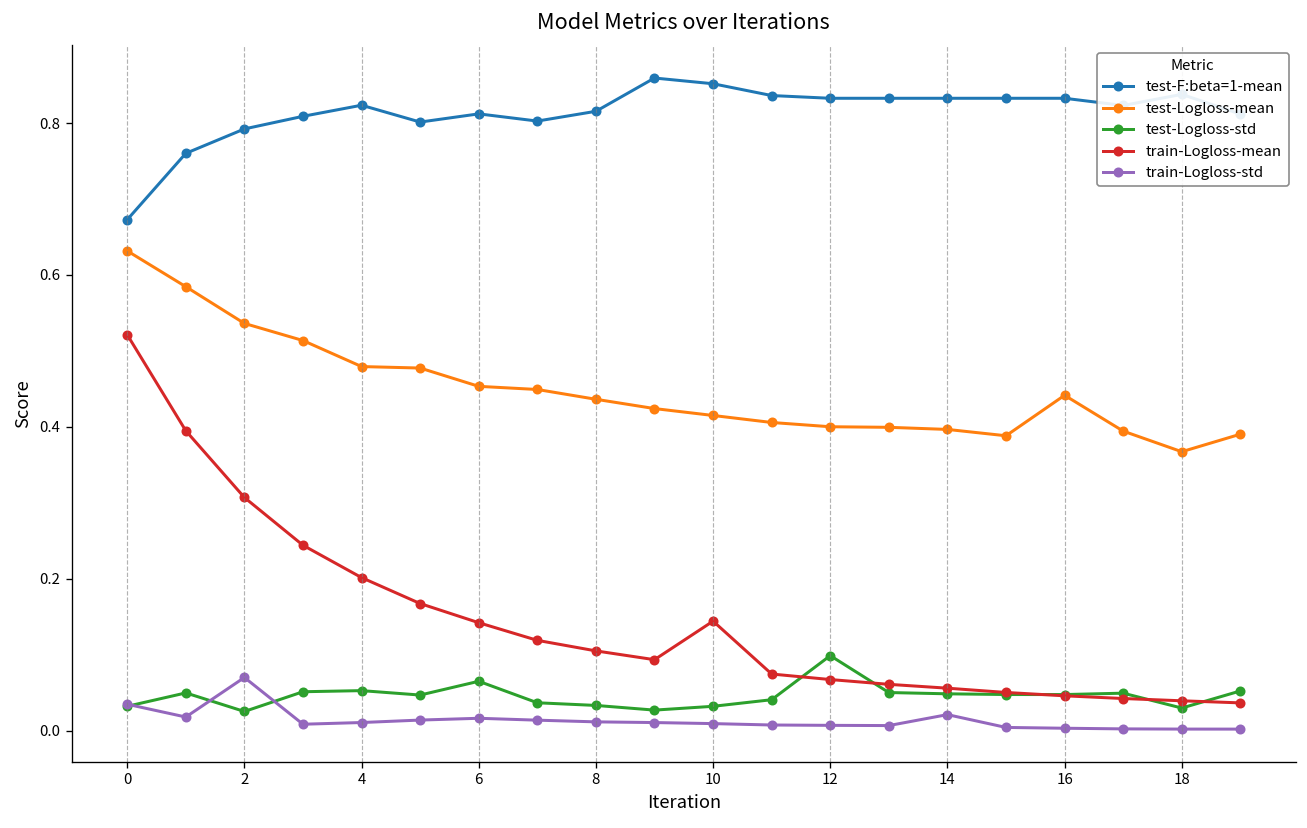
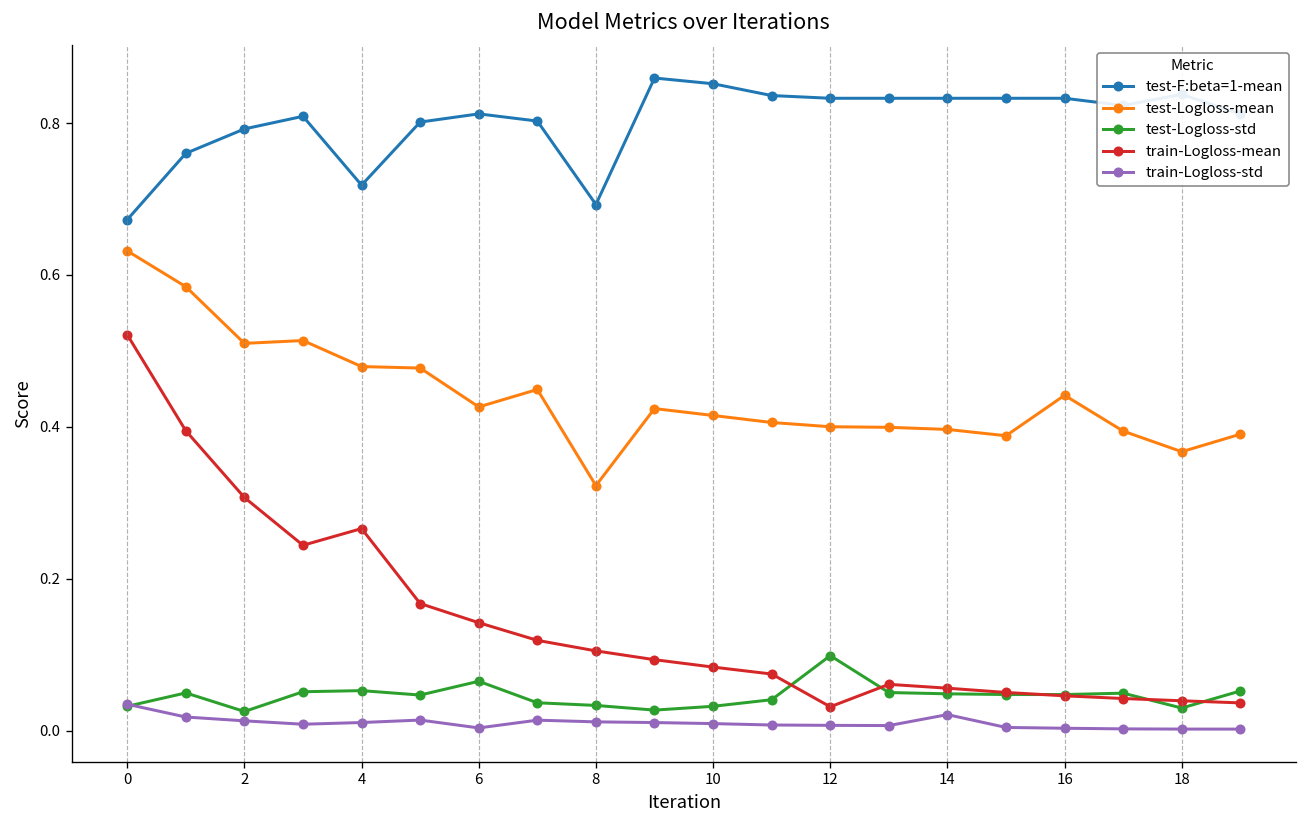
test-Logloss-mean, 2: 0.54 -> 0.51
train-Logloss-std, 2: 0.07 -> 0.01
test-F:beta=1-mean, 4: 0.82 -> 0.72
train-Logloss-mean, 4: 0.20 -> 0.27
test-Logloss-mean, 6: 0.45 -> 0.43
train-Logloss-std, 6: 0.02 -> 0.00
test-F:beta=1-mean, 8: 0.82 -> 0.69
test-Logloss-mean, 8: 0.44 -> 0.32
train-Logloss-mean, 10: 0.14 -> 0.08
train-Logloss-mean, 12: 0.07 -> 0.03
